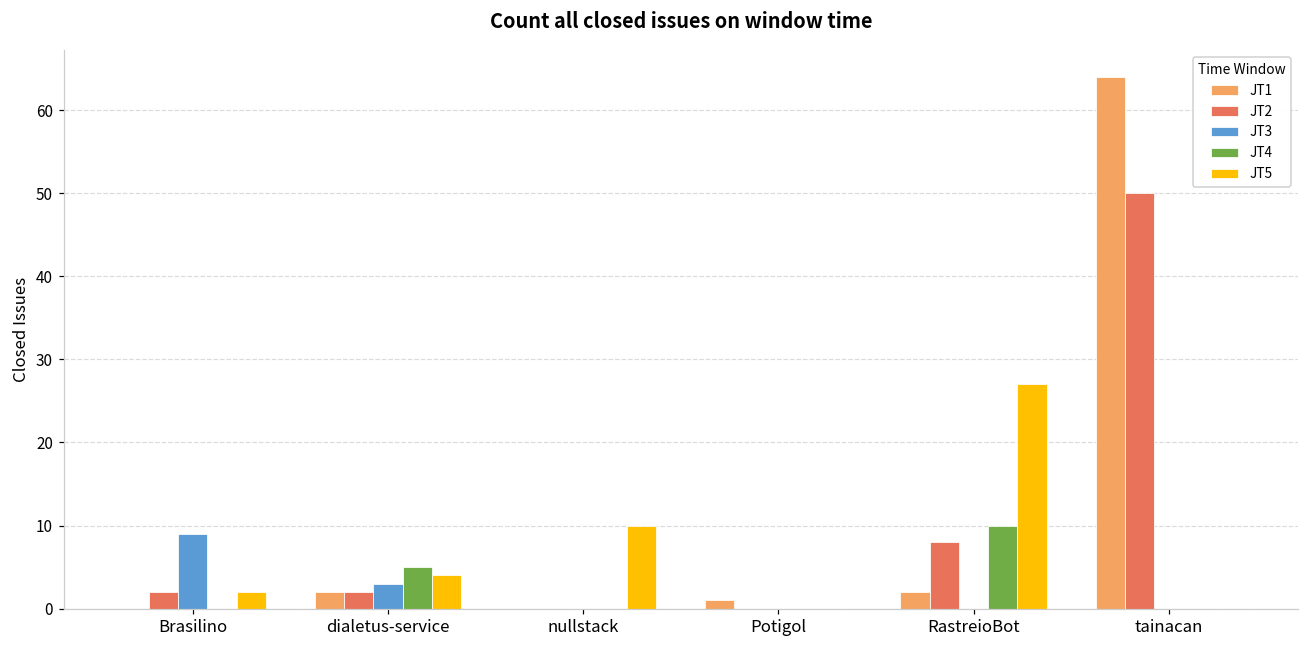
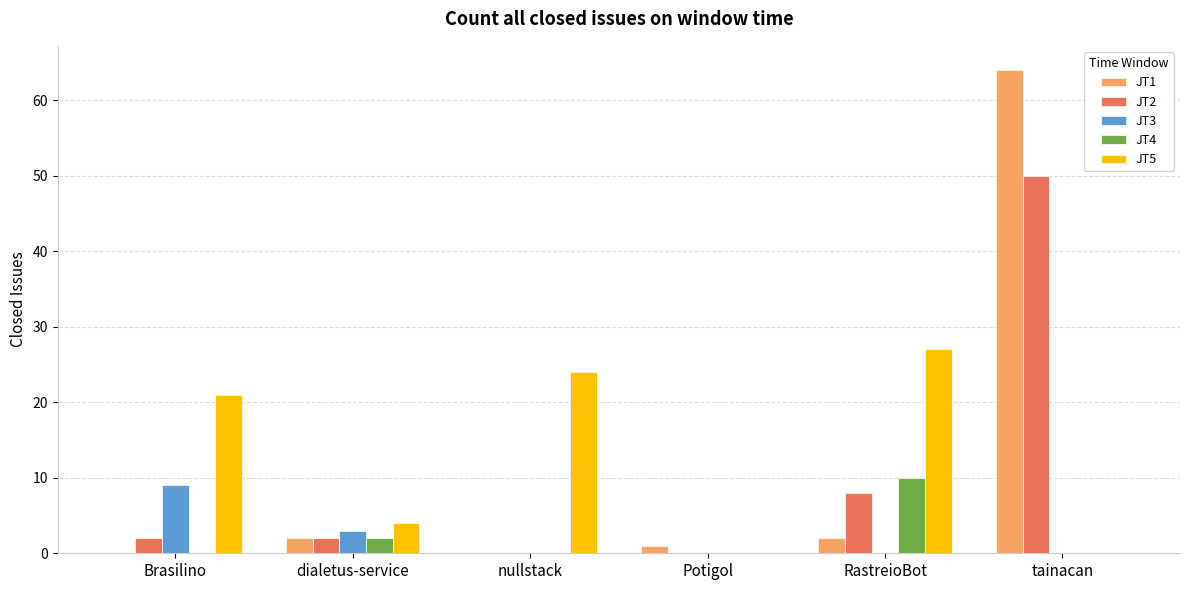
JT5, Brasilino: 2 -> 21
JT4, dialetus-service: 5 -> 2
JT5, nullstack: 10 -> 24
